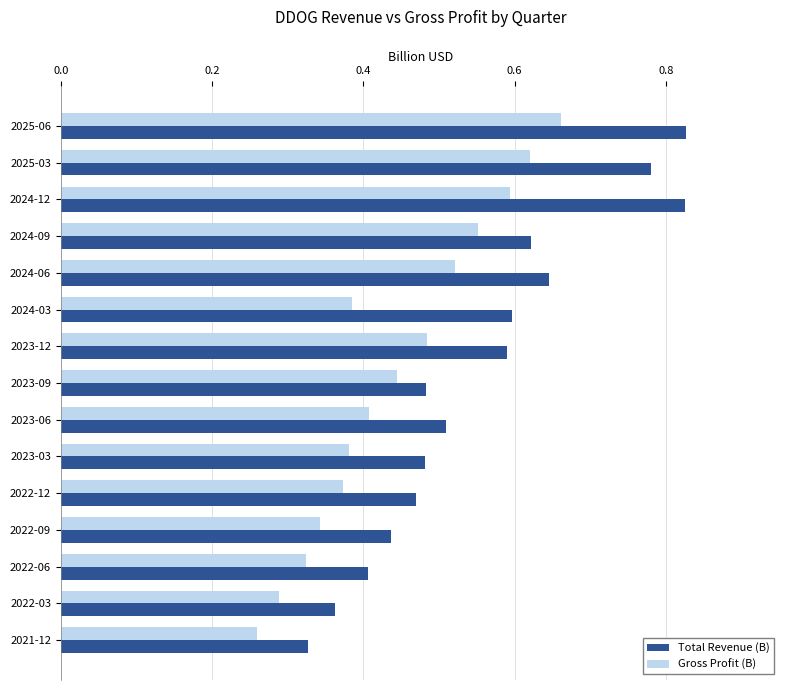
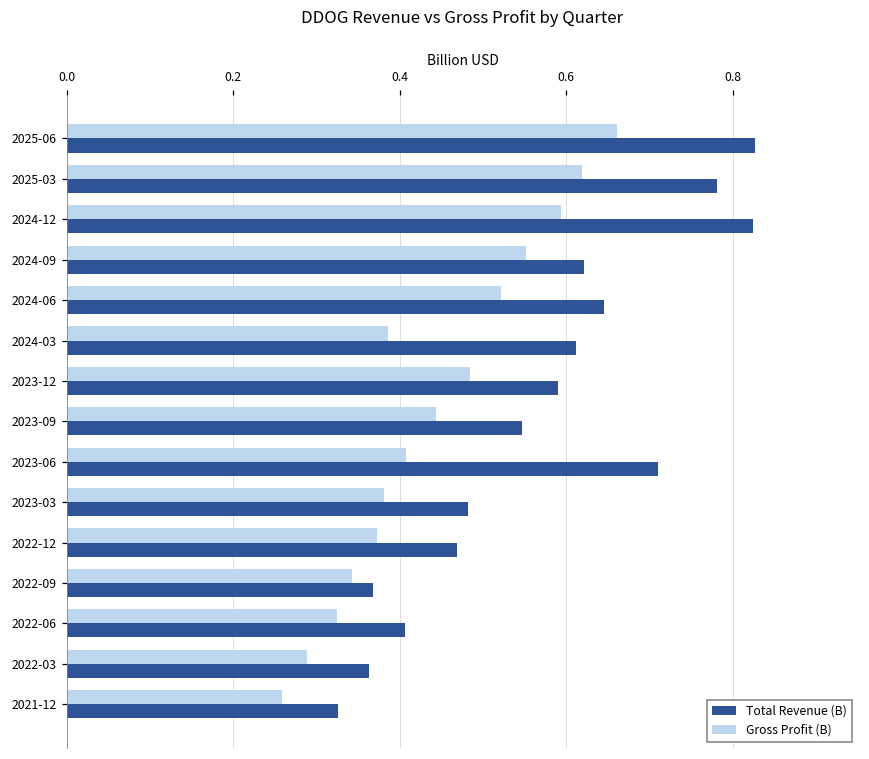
Total Revenue (B), 2024-03: 0.60 -> 0.61
Total Revenue (B), 2023-09: 0.48 -> 0.55
Total Revenue (B), 2023-06: 0.51 -> 0.71
Total Revenue (B), 2022-09: 0.44 -> 0.37
